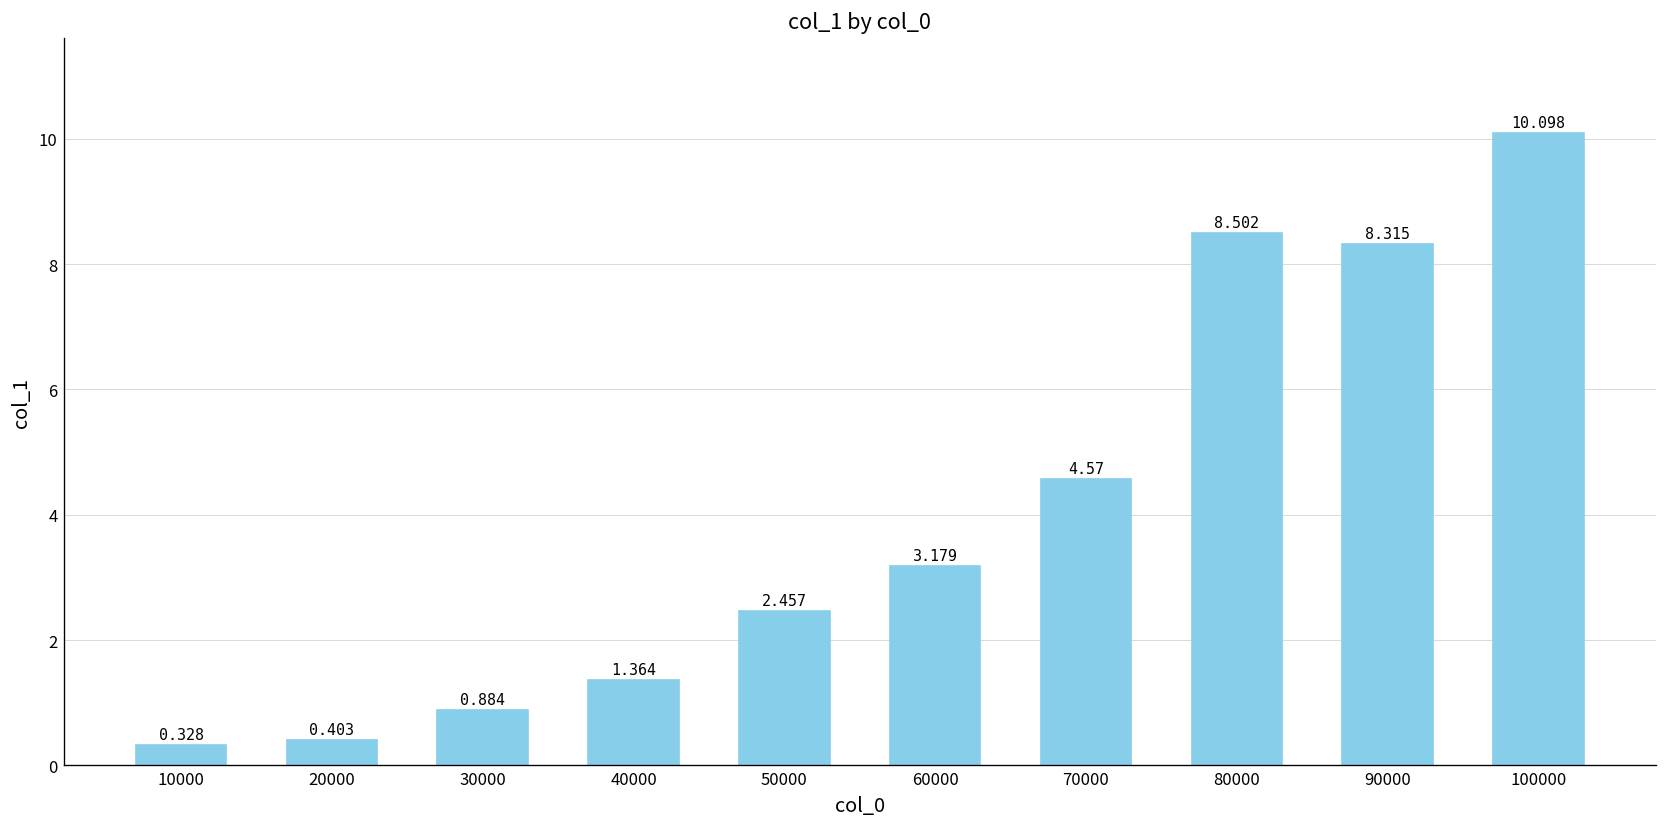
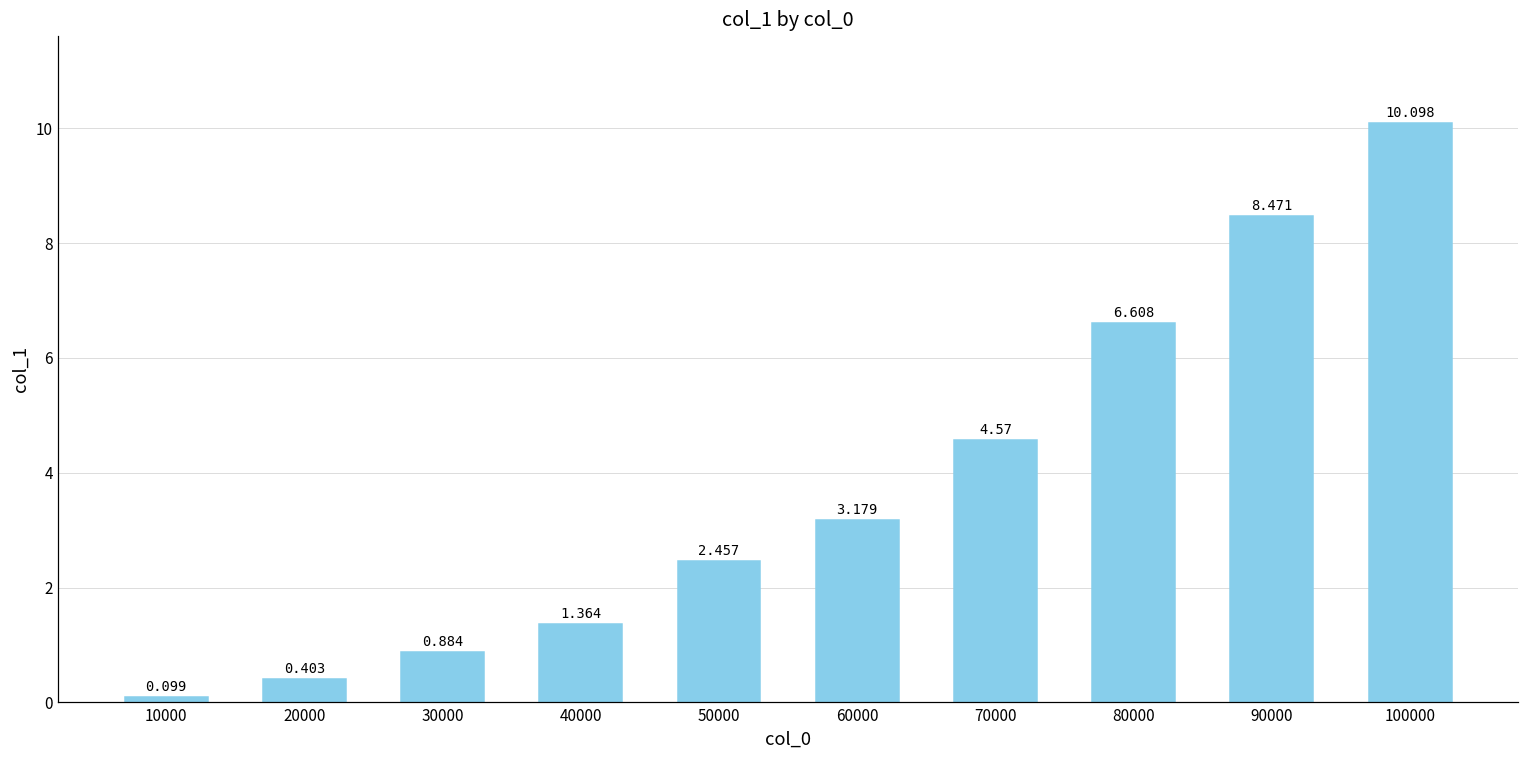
10000: 0.328 -> 0.099
80000: 8.502 -> 6.608
90000: 8.315 -> 8.471
